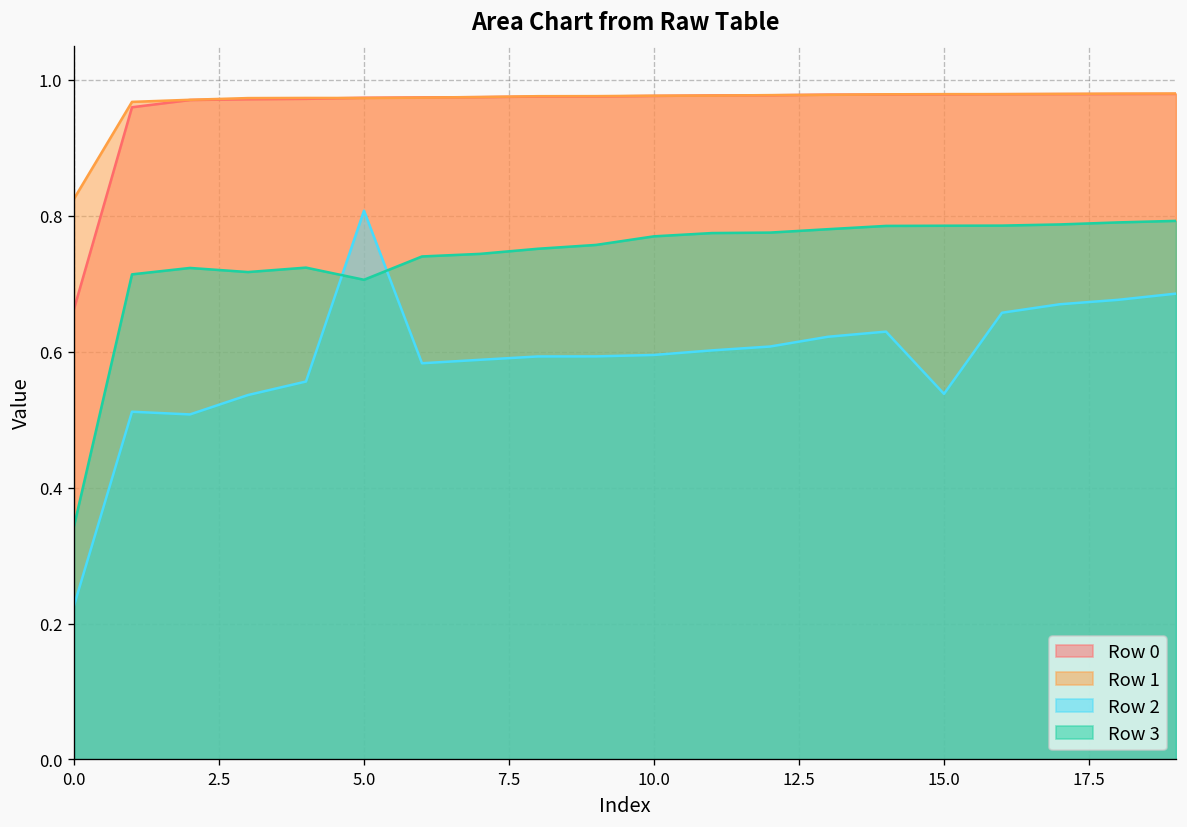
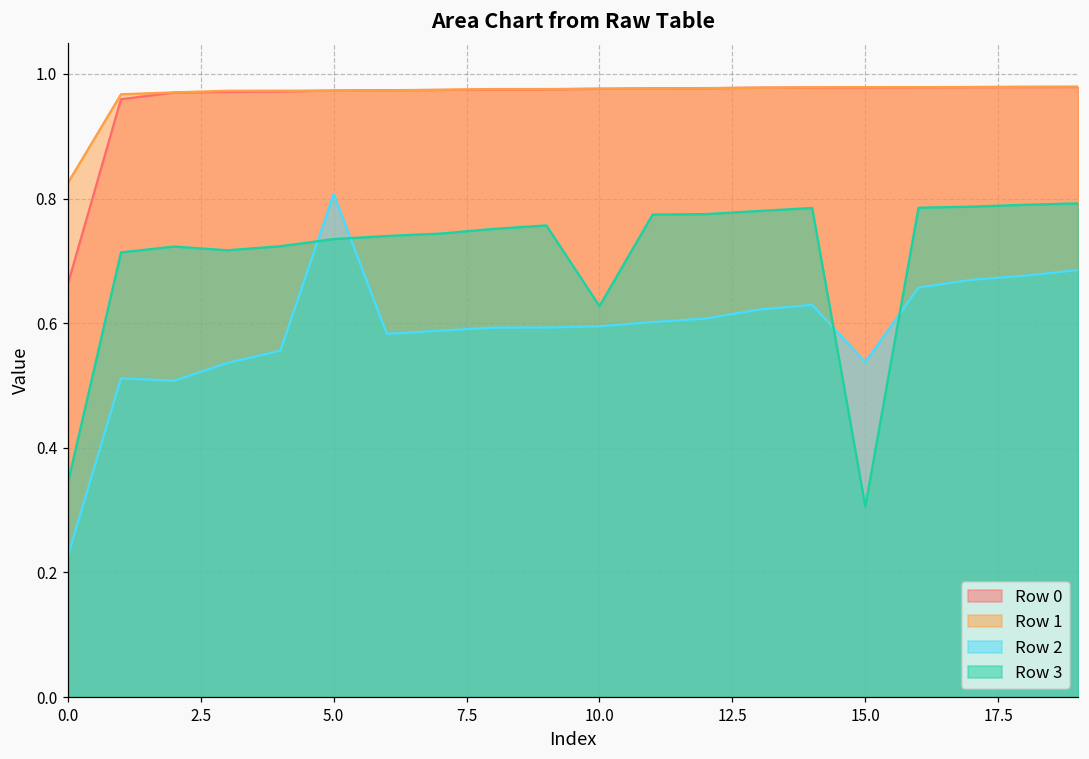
Row 3, 5.0: 0.71 -> 0.73
Row 3, 10.0: 0.77 -> 0.63
Row 3, 15.0: 0.79 -> 0.31
